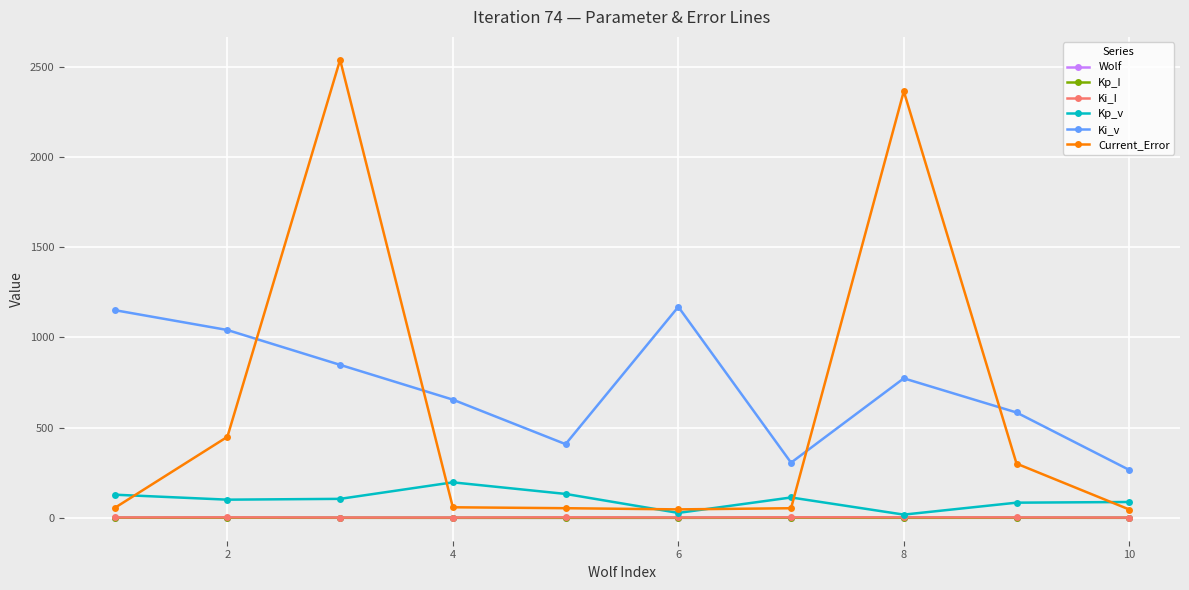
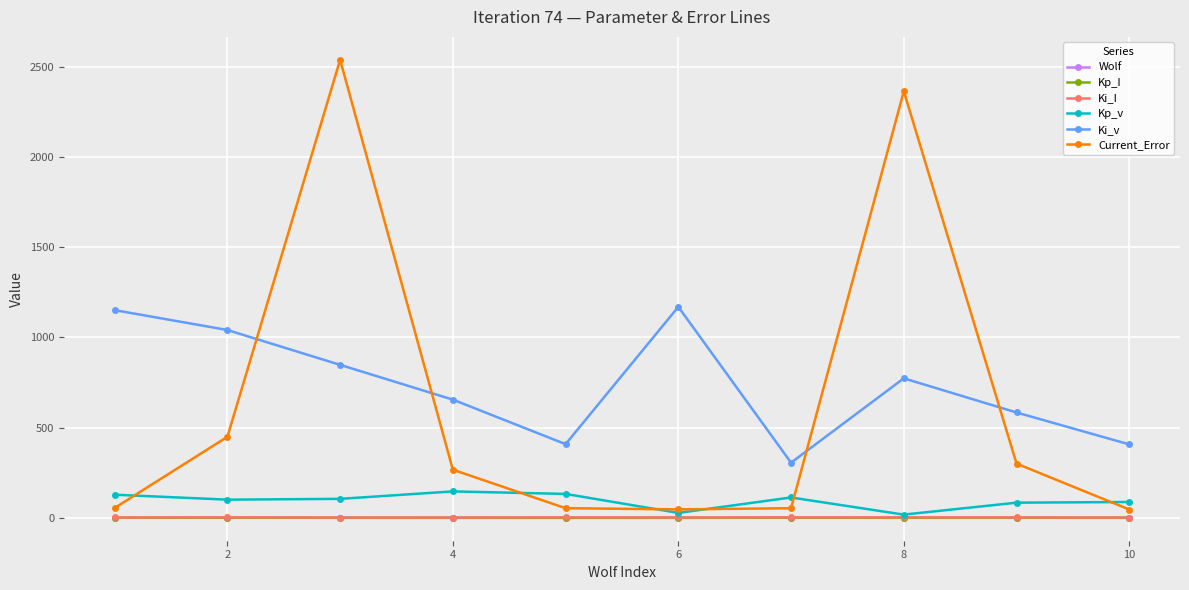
Kp_v, 4: 200 -> 150
Current_Error, 4: 60 -> 270
Ki_v, 10: 270 -> 410
